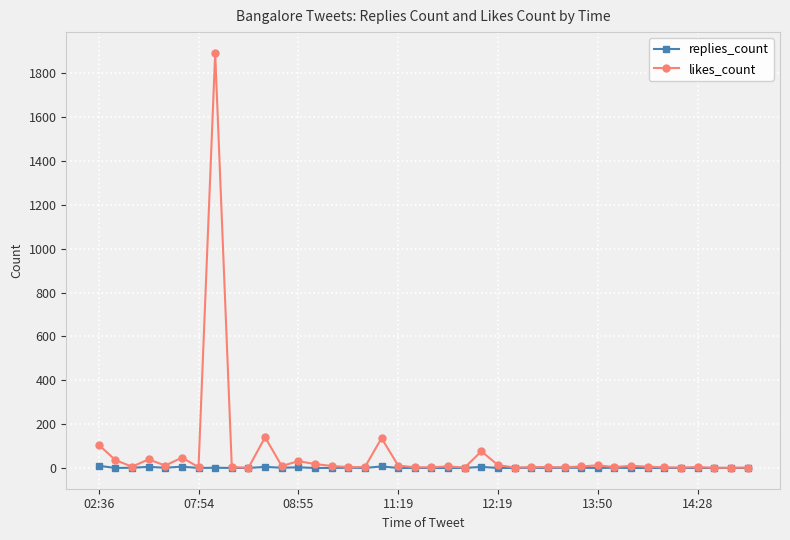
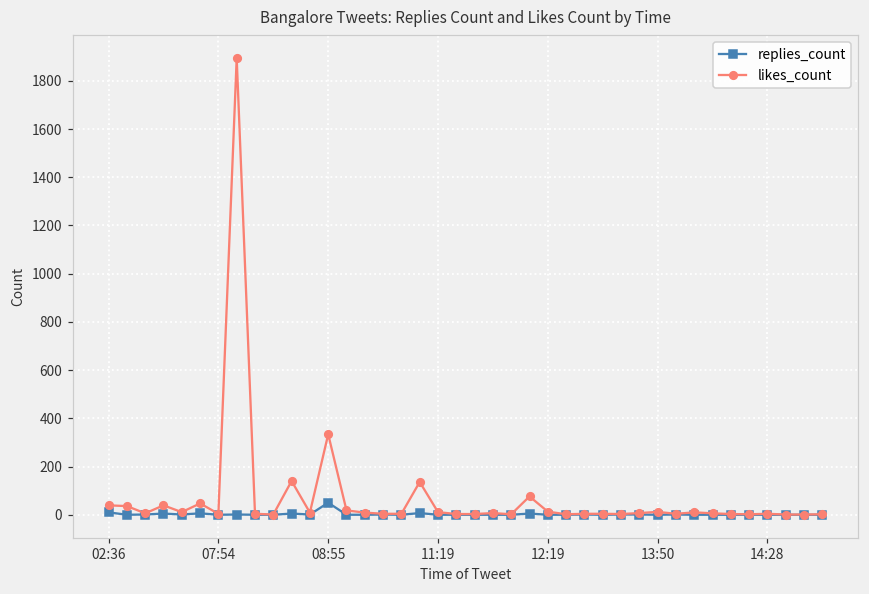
likes_count, 02:36: 110 -> 40
replies_count, 08:55: 0 -> 50
likes_count, 08:55: 30 -> 330
